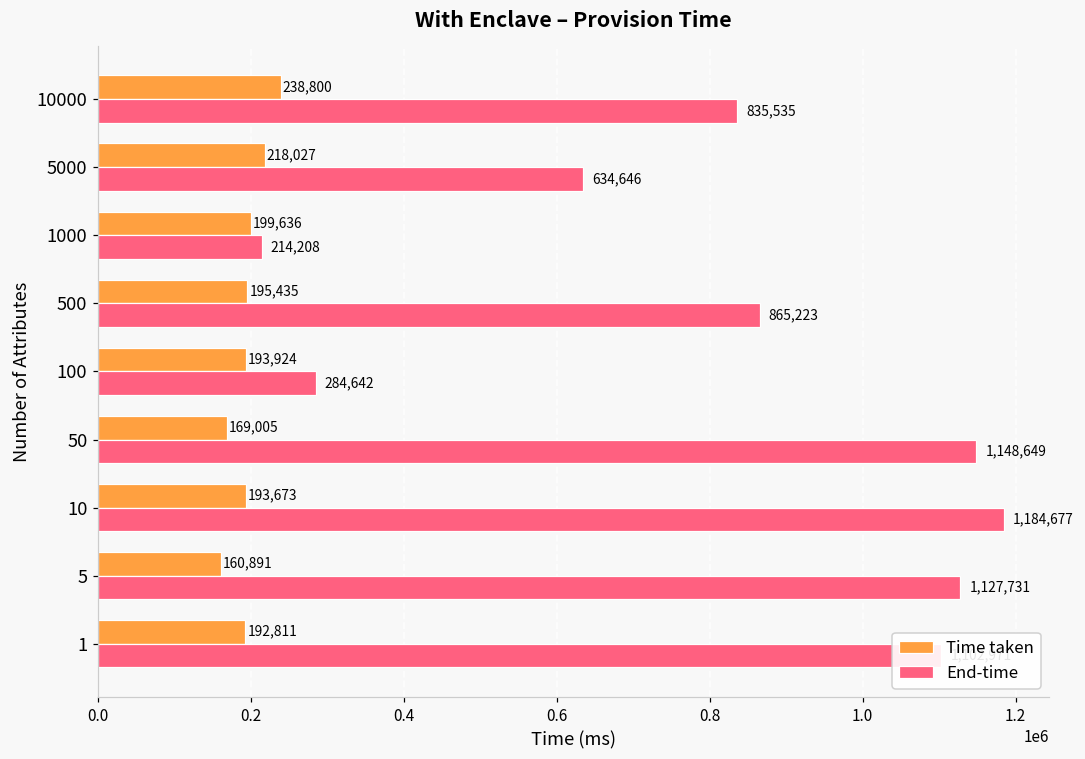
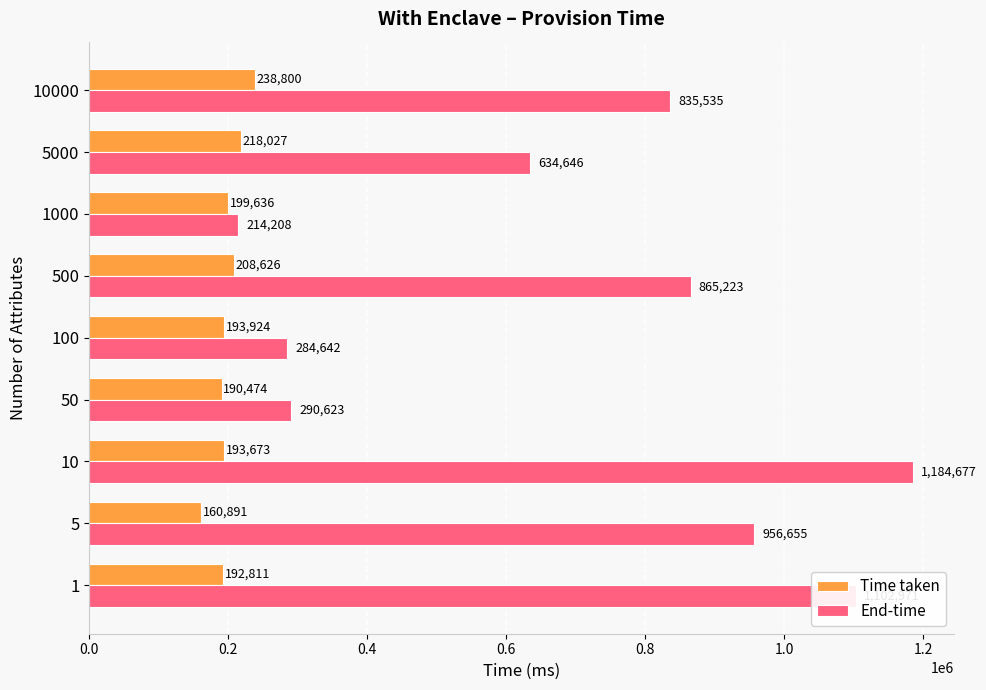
Time taken, 500: 195,435 -> 208,626
Time taken, 50: 169,005 -> 190,474
End-time, 50: 1,148,649 -> 290,623
End-time, 5: 1,127,731 -> 956,655
